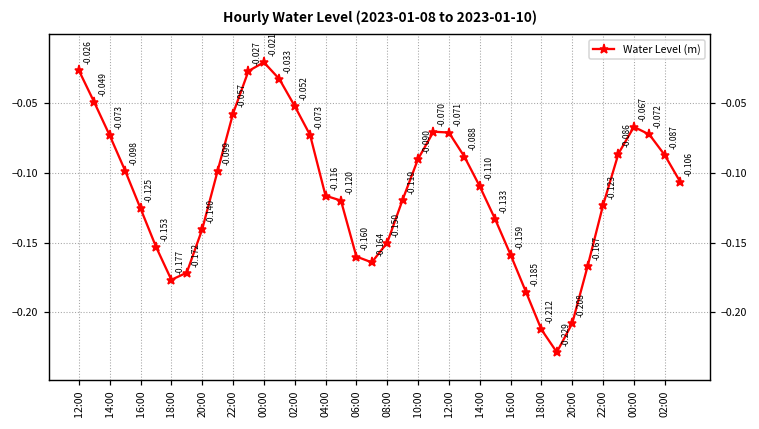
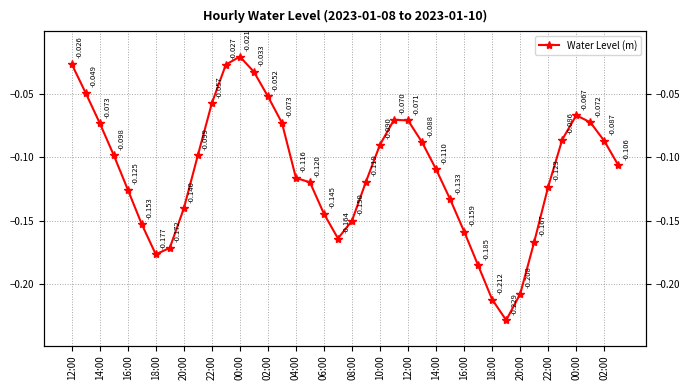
06:00: -0.160 -> -0.145
